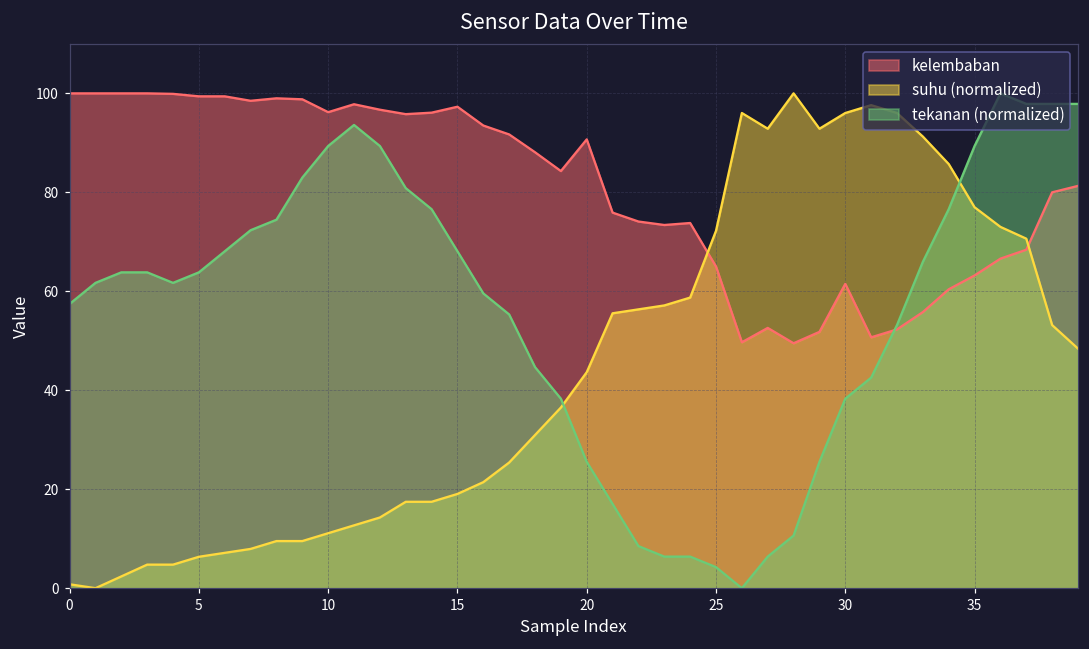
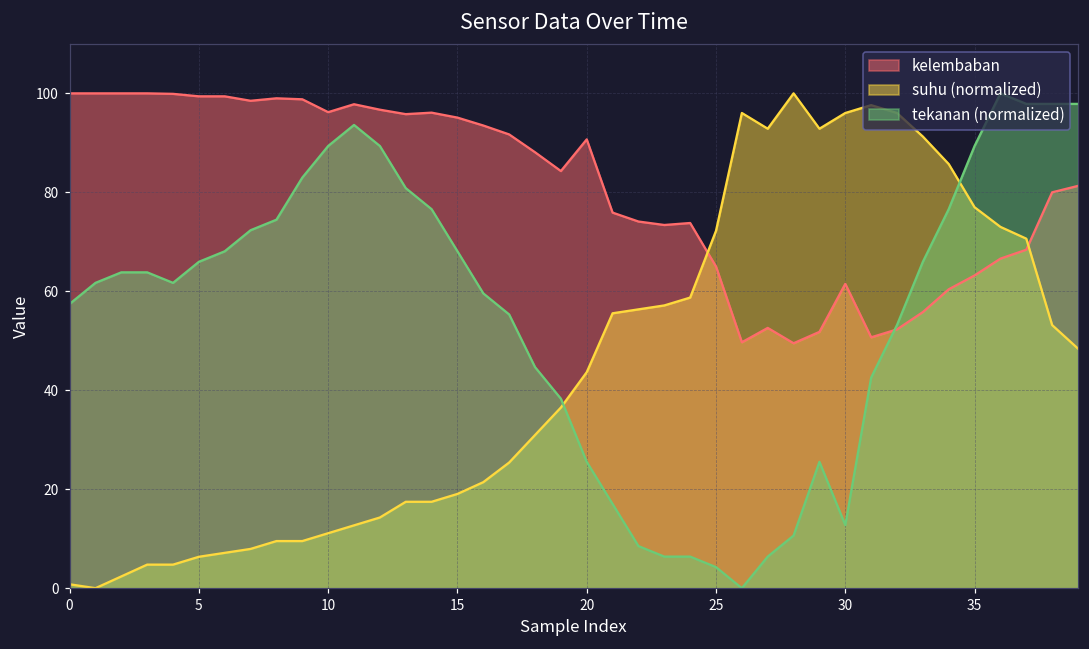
tekanan (normalized), 5: 64 -> 66
kelembaban, 15: 97 -> 95
tekanan (normalized), 30: 38 -> 13
